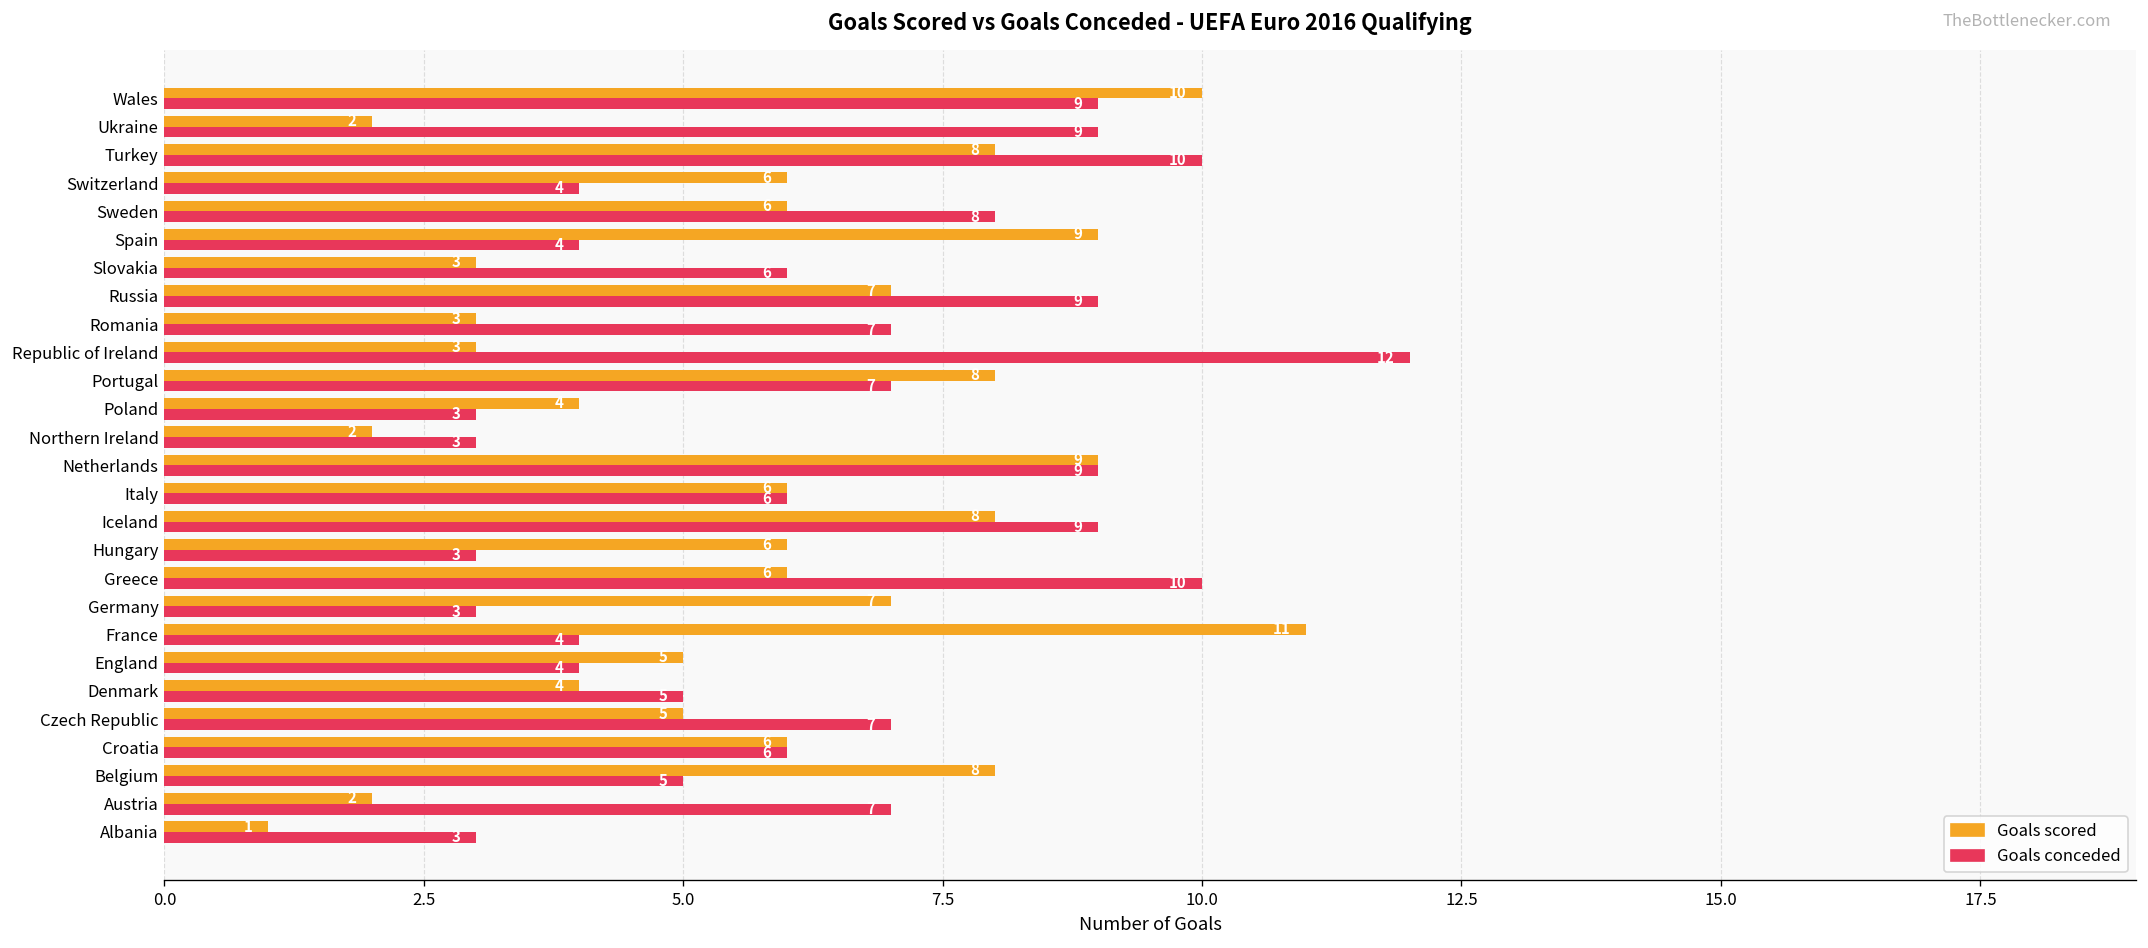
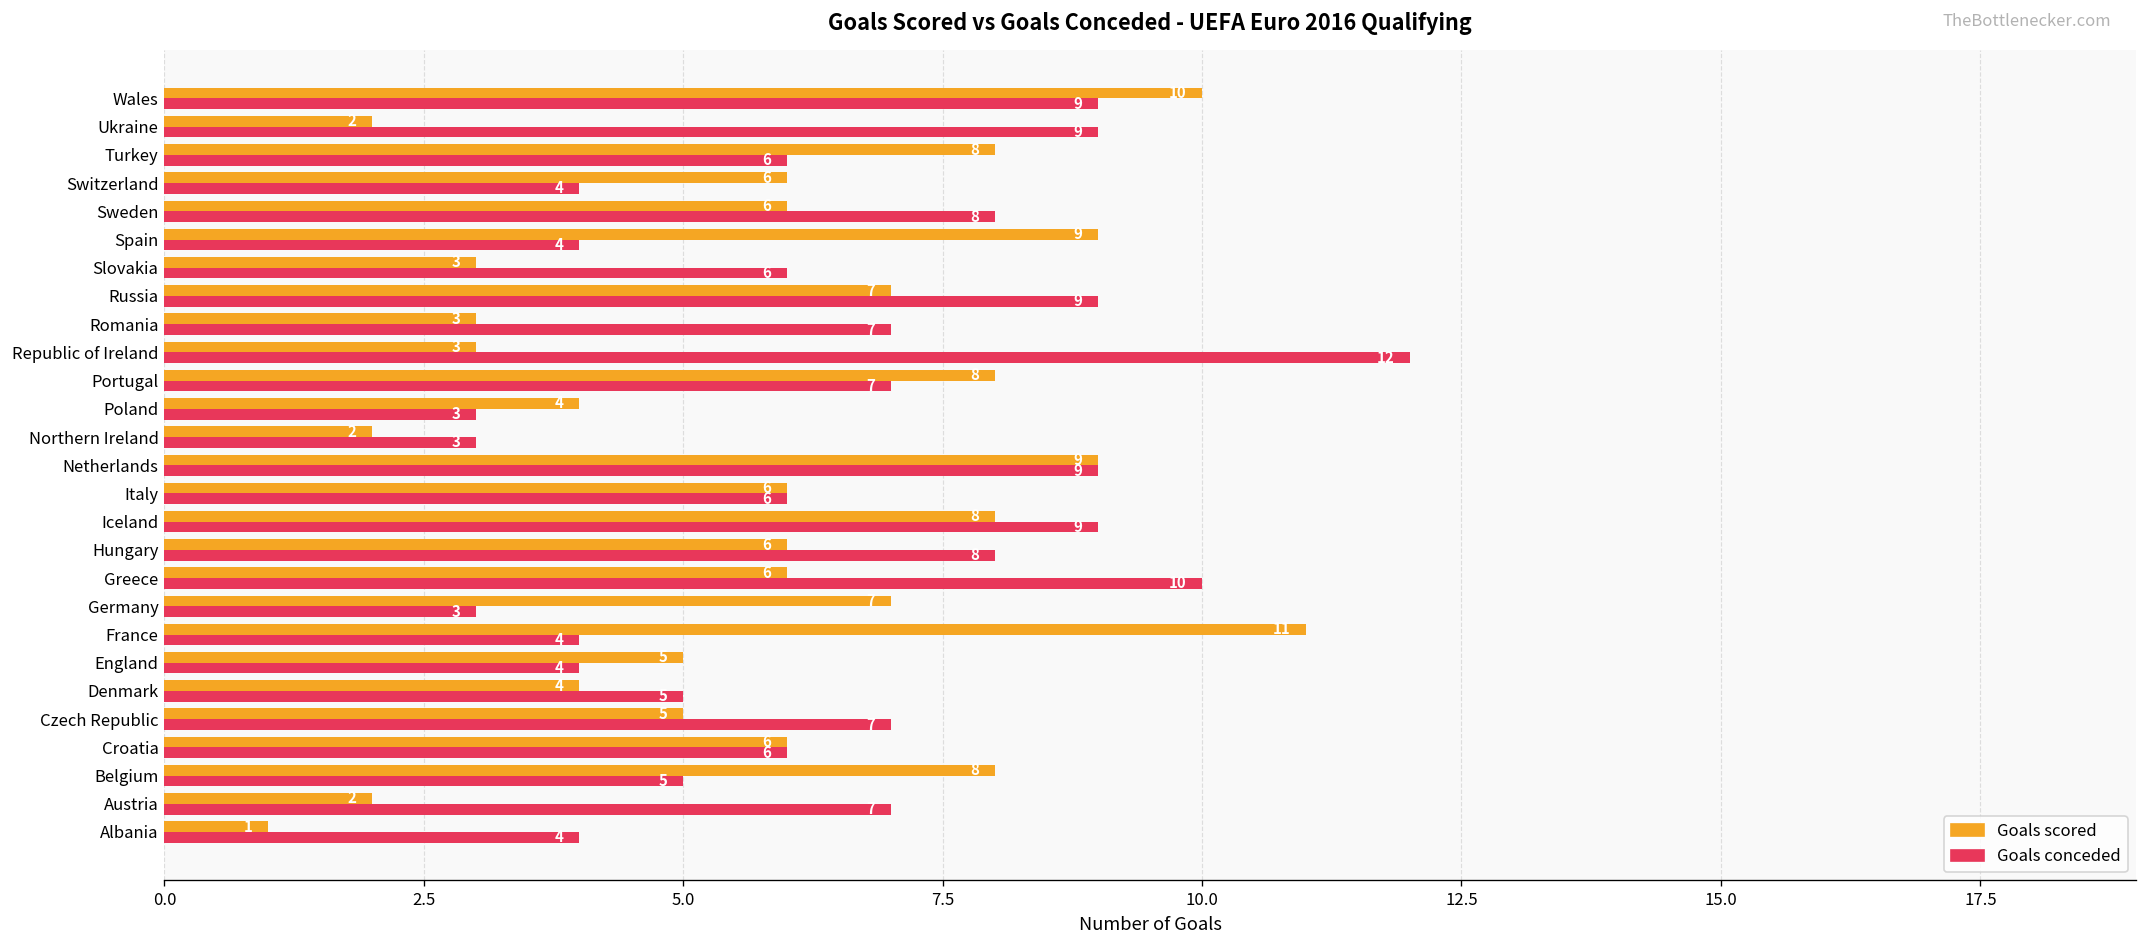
Goals conceded, Turkey: 10 -> 6
Goals conceded, Hungary: 3 -> 8
Goals conceded, Albania: 3 -> 4
